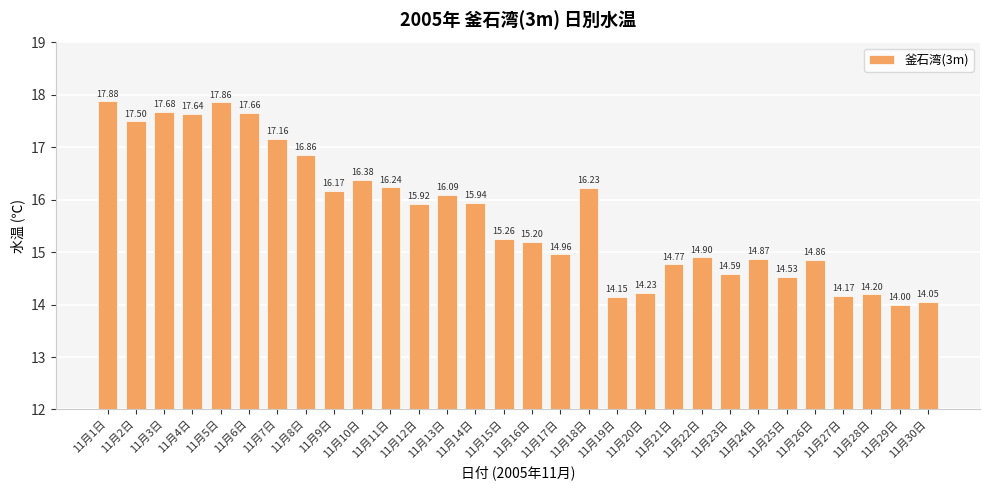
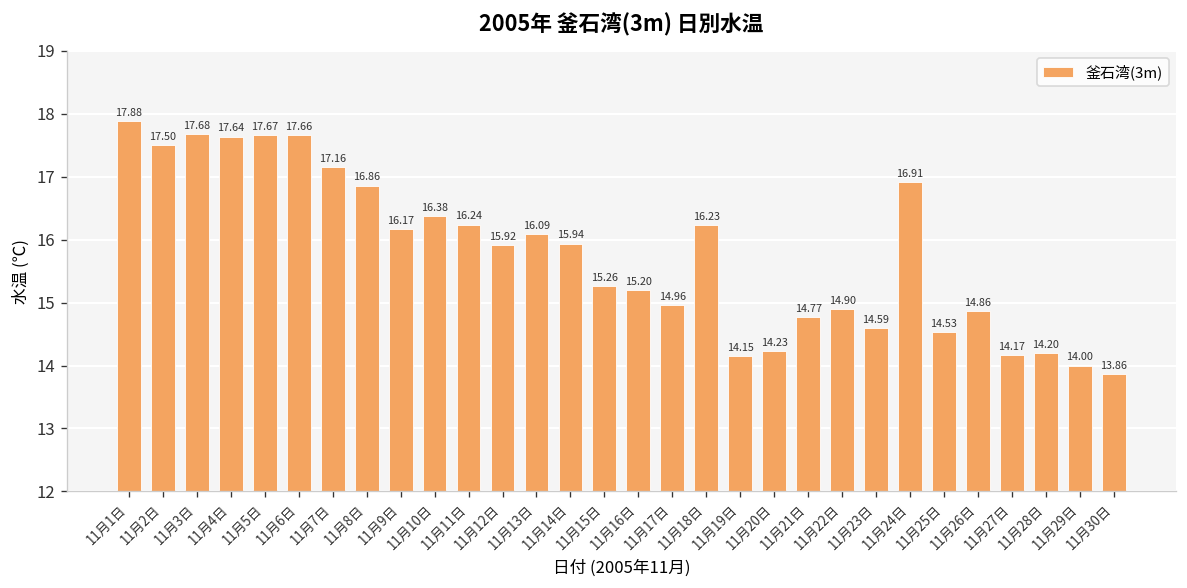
11月5日: 17.86 -> 17.67
11月24日: 14.87 -> 16.91
11月30日: 14.05 -> 13.86
